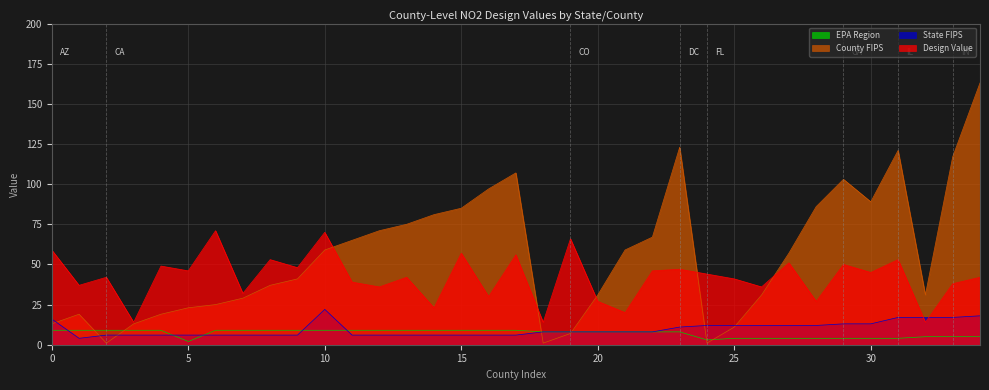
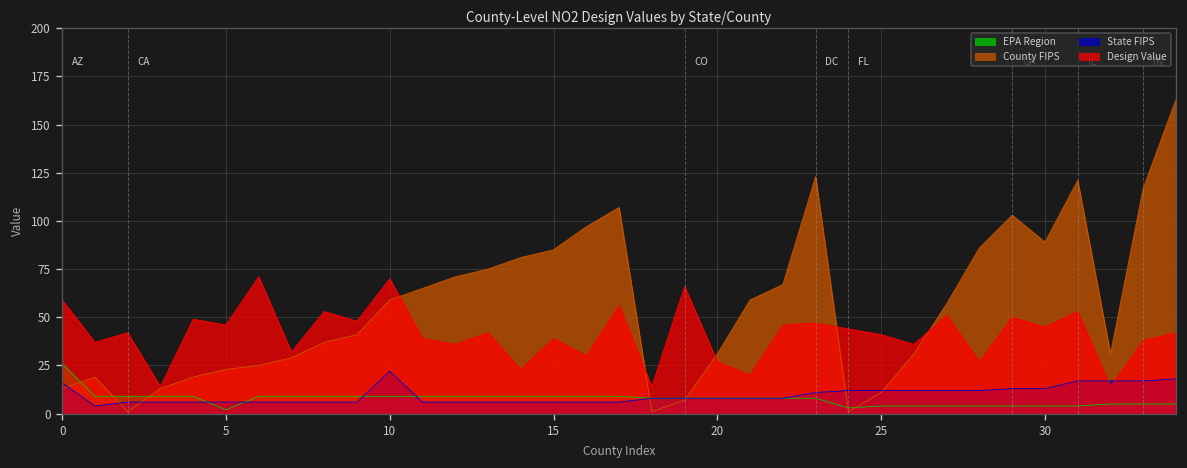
EPA Region, 0: 9 -> 26
Design Value, 15: 57 -> 39
